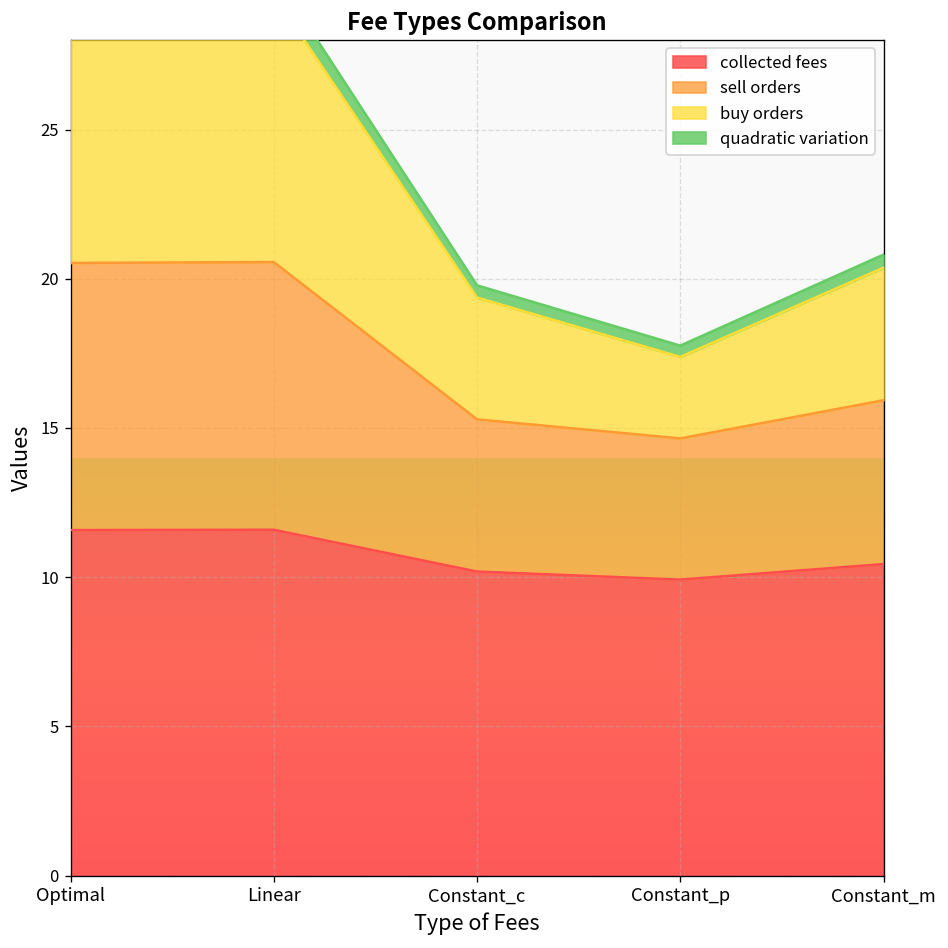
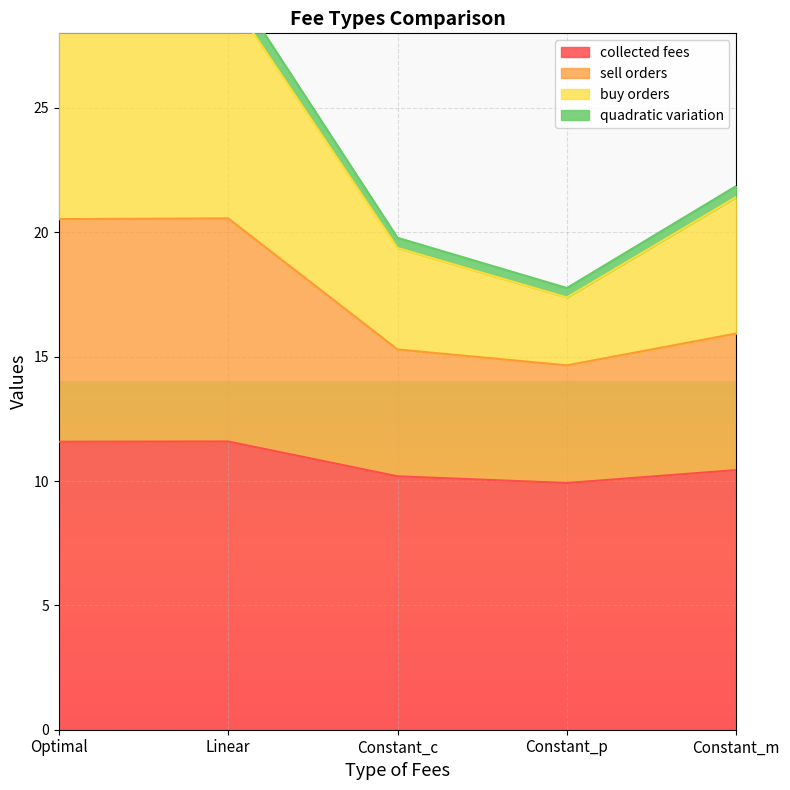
buy orders, Constant_m: 4.4 -> 5.5
